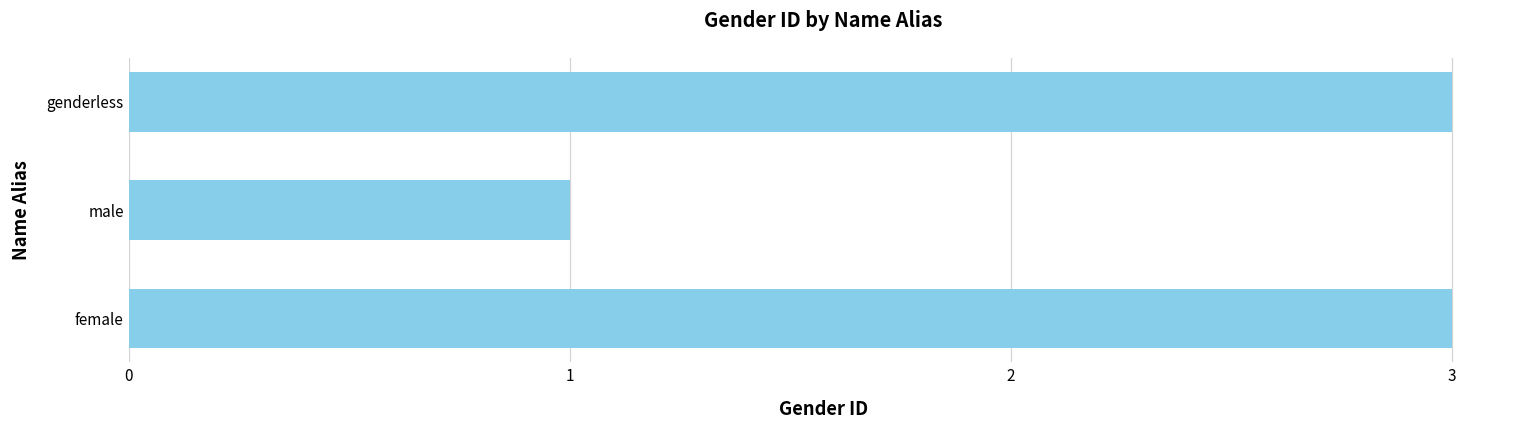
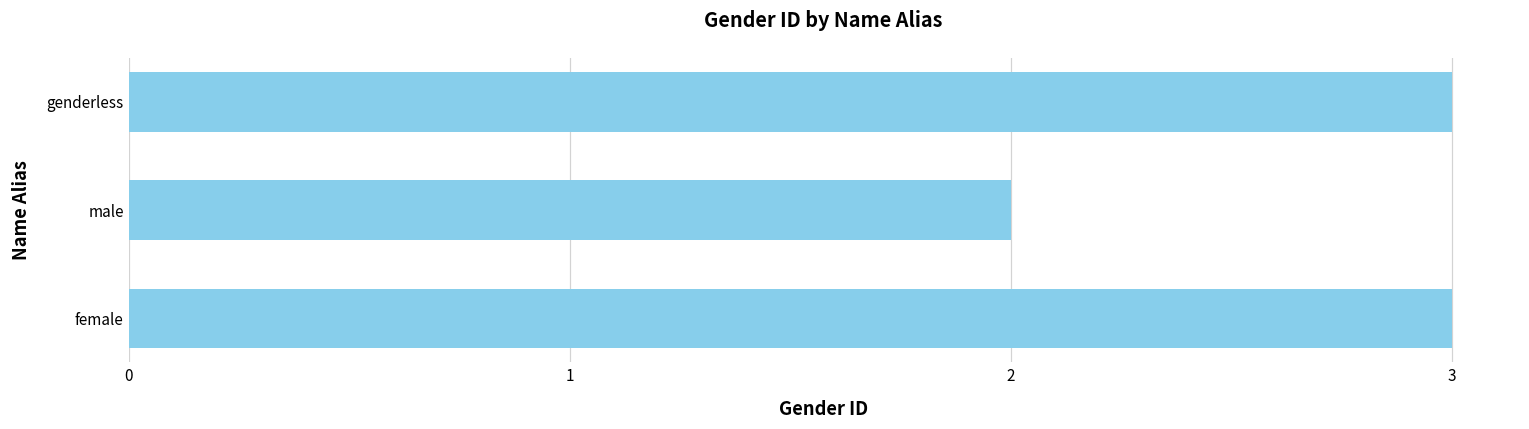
male: 1 -> 2
